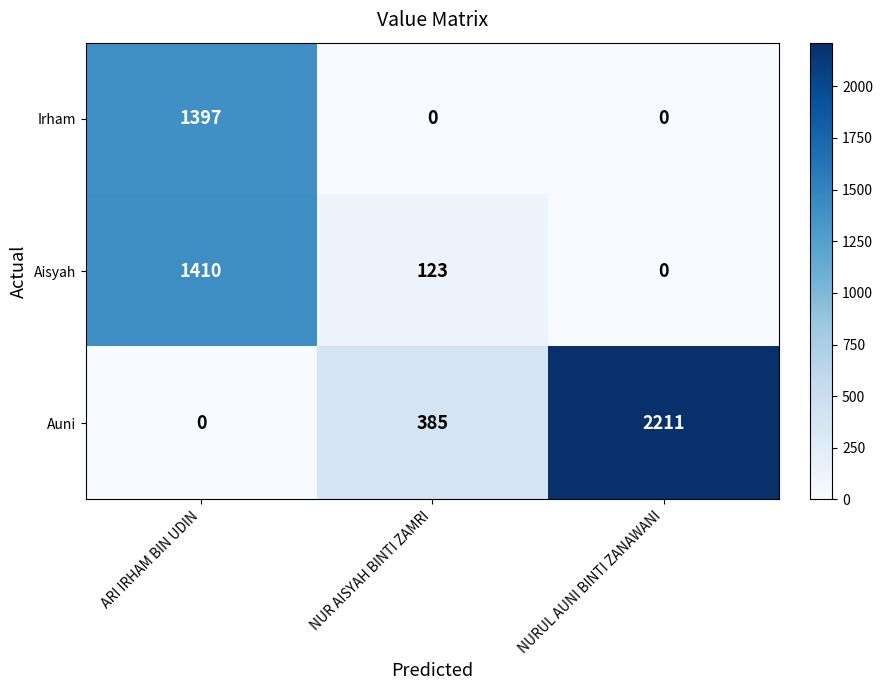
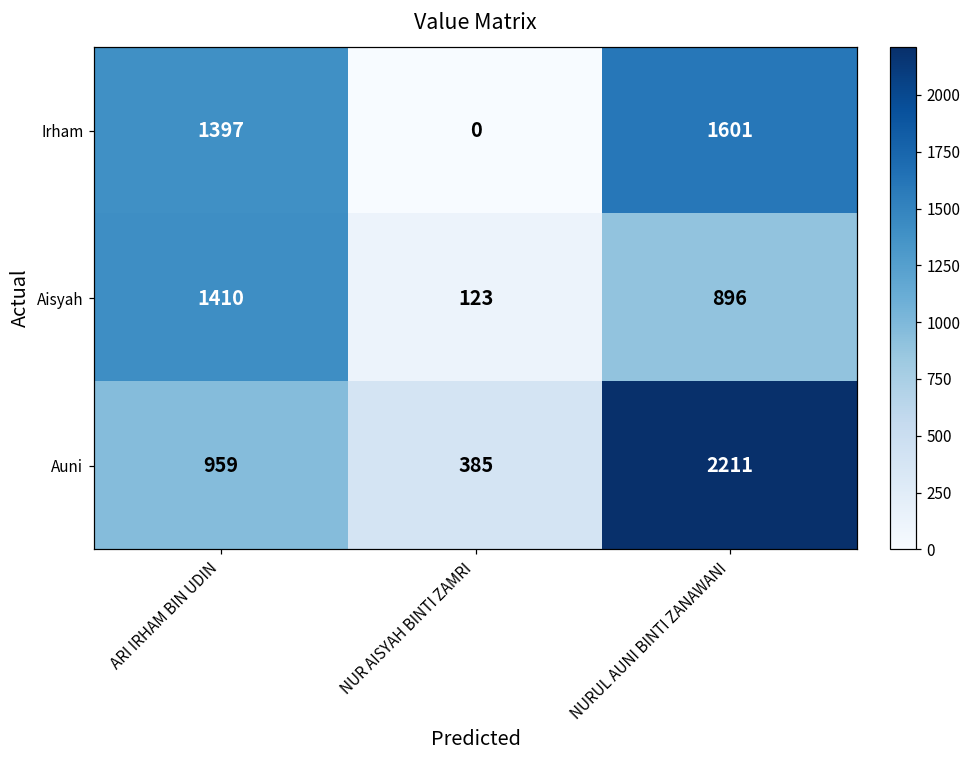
Irham, NURUL AUNI BINTI ZANAWANI: 0 -> 1601
Aisyah, NURUL AUNI BINTI ZANAWANI: 0 -> 896
Auni, ARI IRHAM BIN UDIN: 0 -> 959
